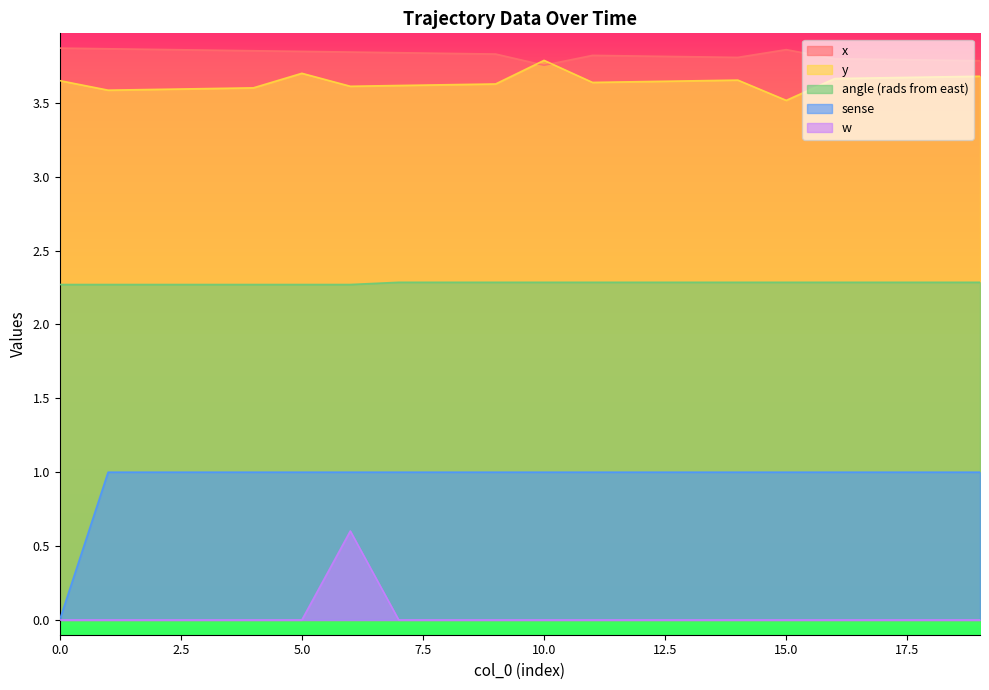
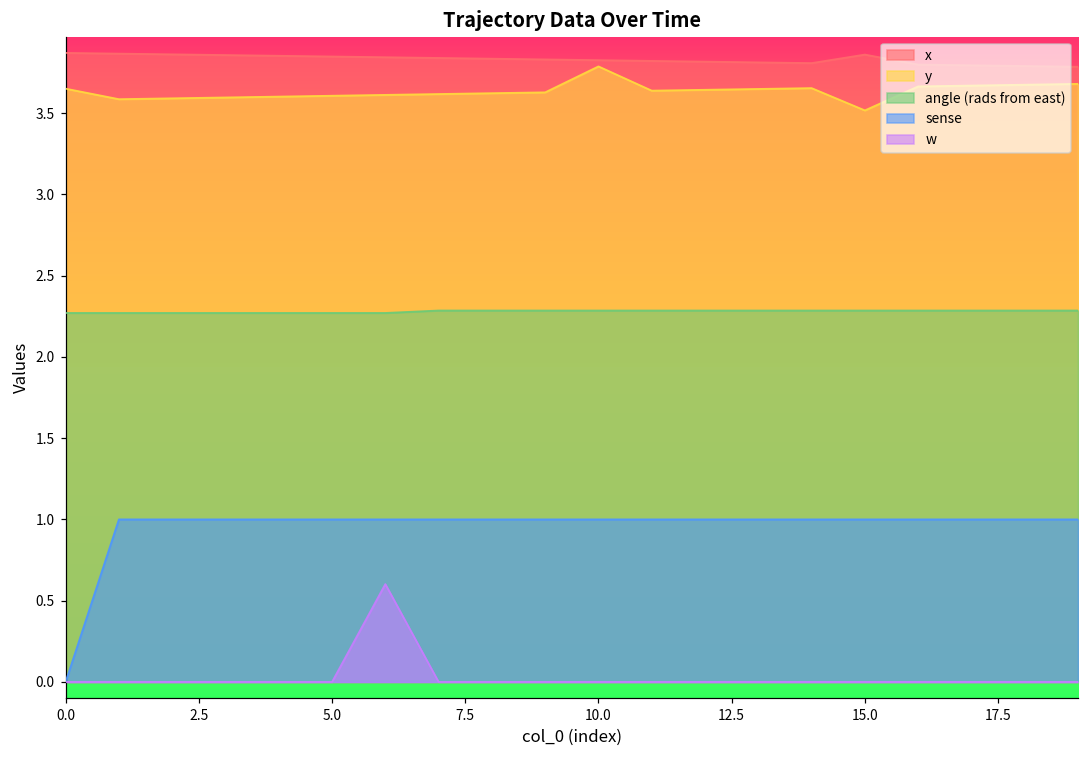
y, 5.0: 3.70 -> 3.61
x, 10.0: 3.75 -> 3.83
